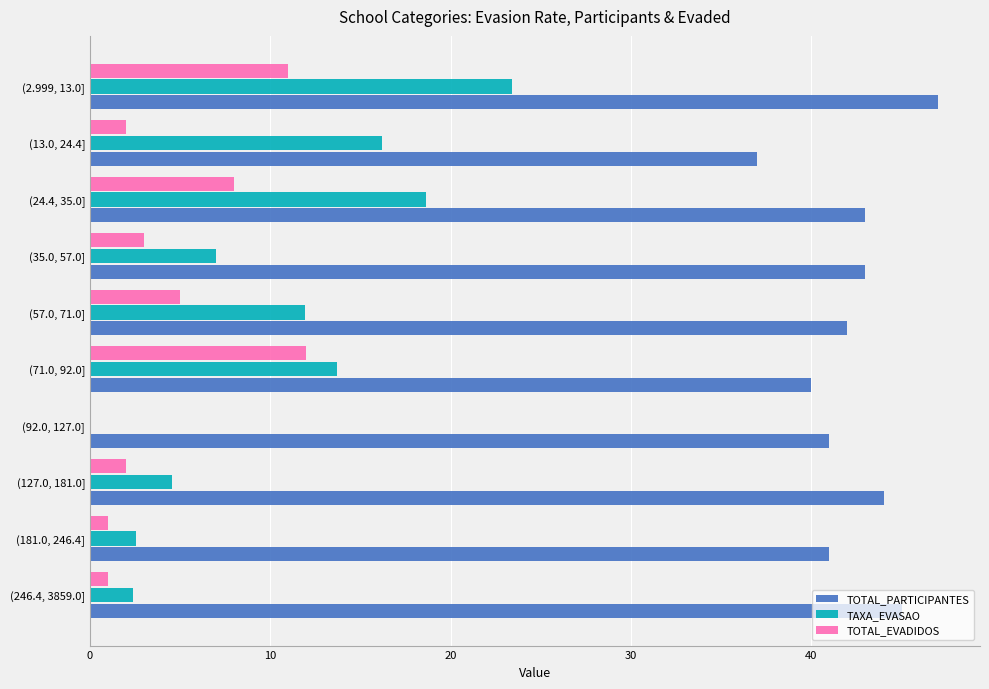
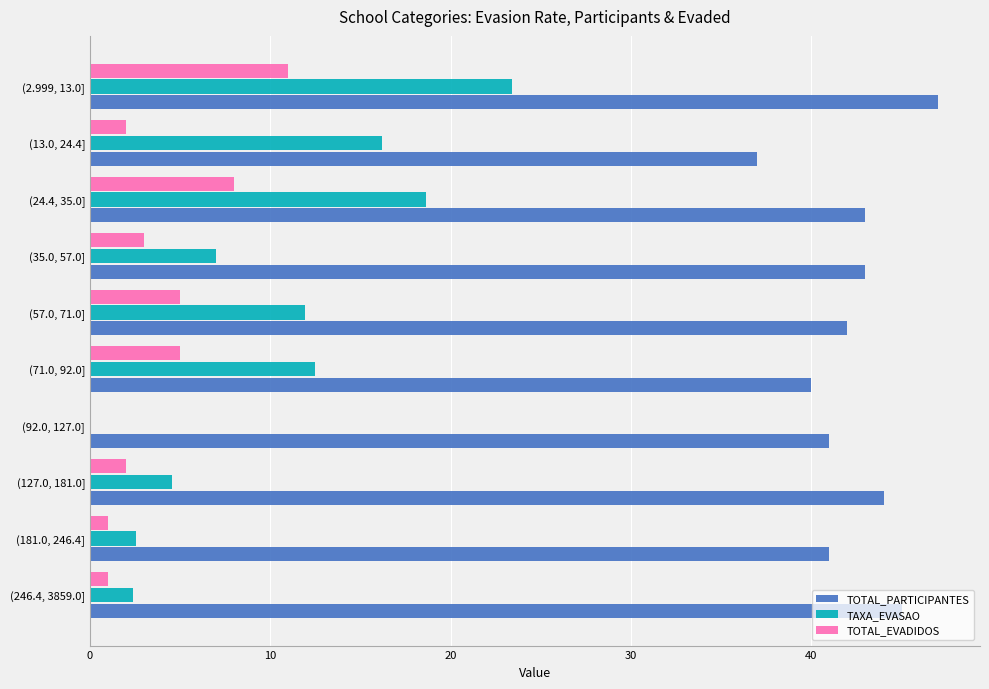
TOTAL_EVADIDOS, (71.0, 92.0]: 12 -> 5
TAXA_EVASAO, (71.0, 92.0]: 13.7 -> 12.5
